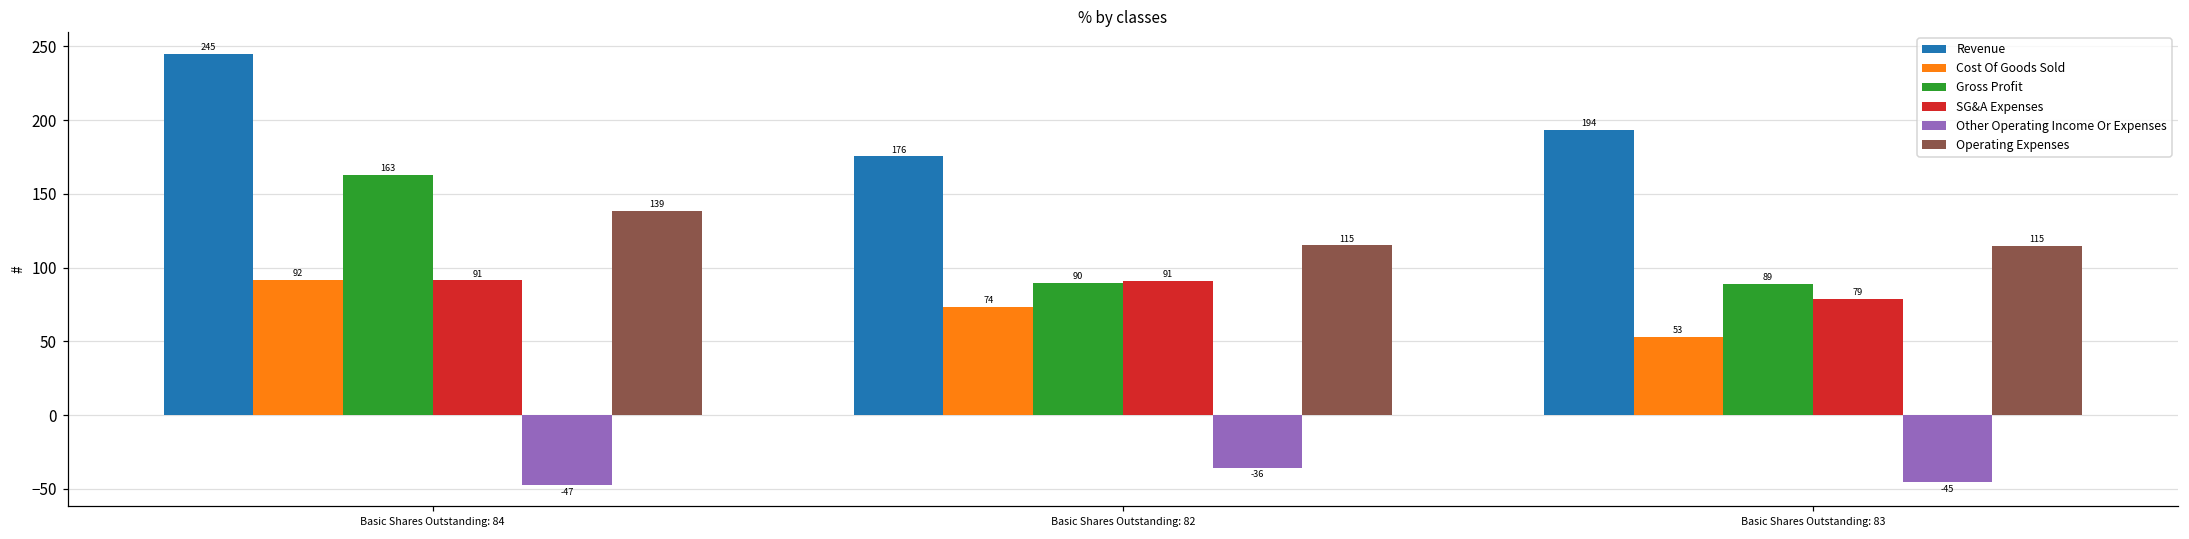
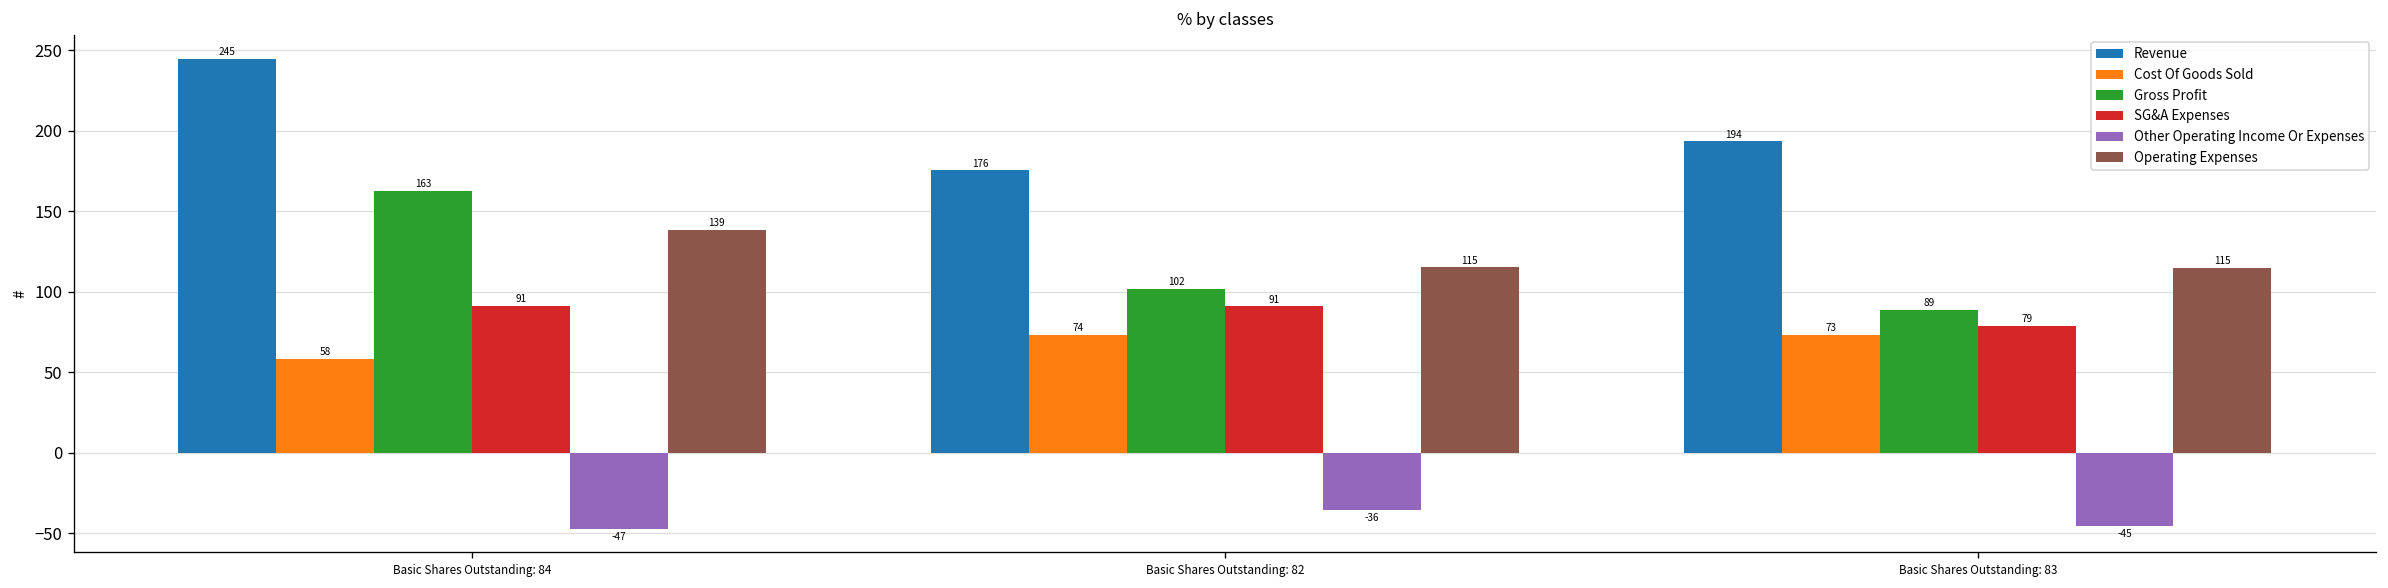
Cost Of Goods Sold, Basic Shares Outstanding: 84: 92 -> 58
Gross Profit, Basic Shares Outstanding: 82: 90 -> 102
Cost Of Goods Sold, Basic Shares Outstanding: 83: 53 -> 73
